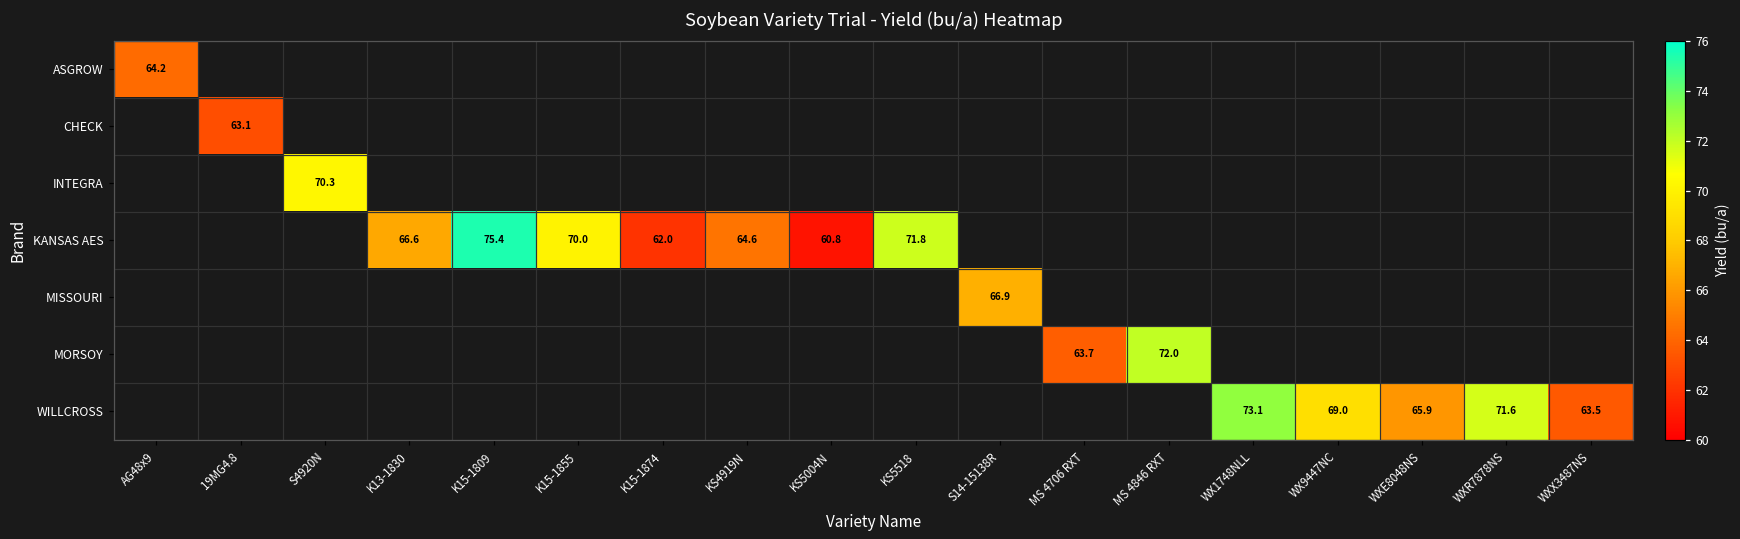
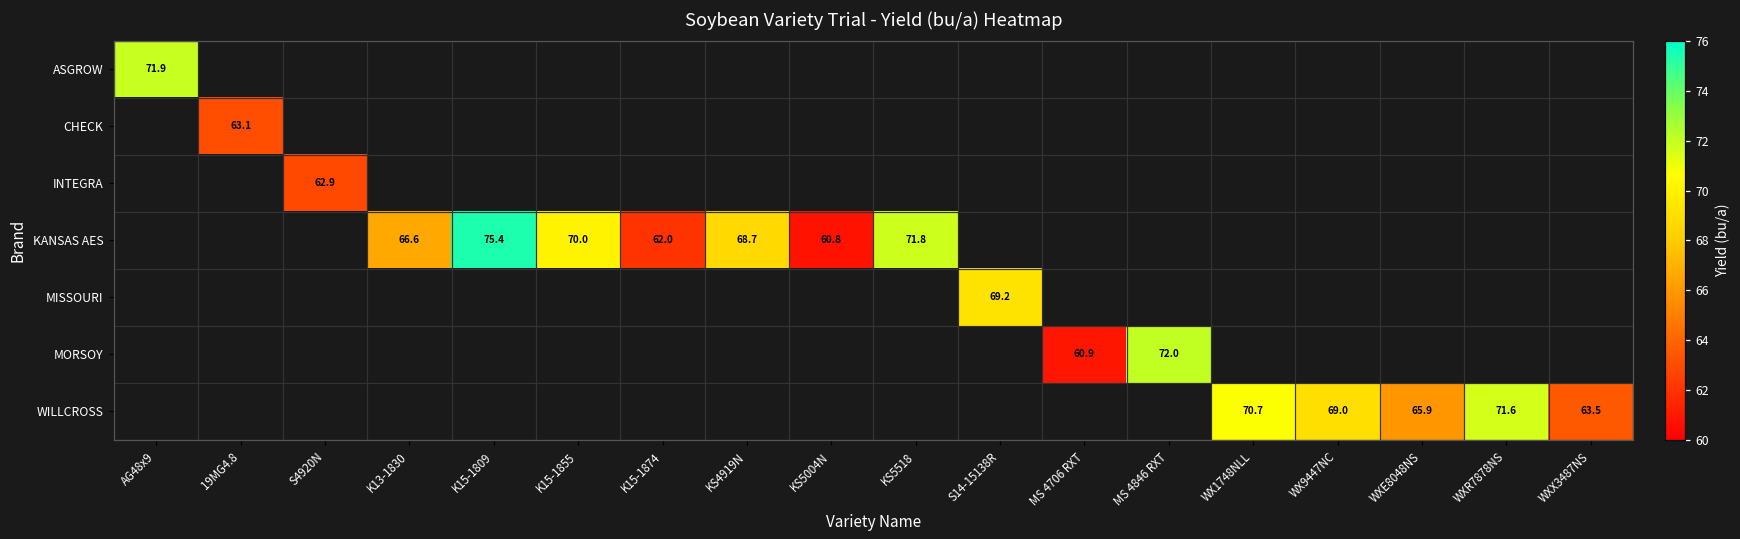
ASGROW, AG48x9: 64.2 -> 71.9
INTEGRA, S4920N: 70.3 -> 62.9
KANSAS AES, KS4919N: 64.6 -> 68.7
MISSOURI, S14-15138R: 66.9 -> 69.2
MORSOY, MS 4706 RXT: 63.7 -> 60.9
WILLCROSS, WX1748NLL: 73.1 -> 70.7
